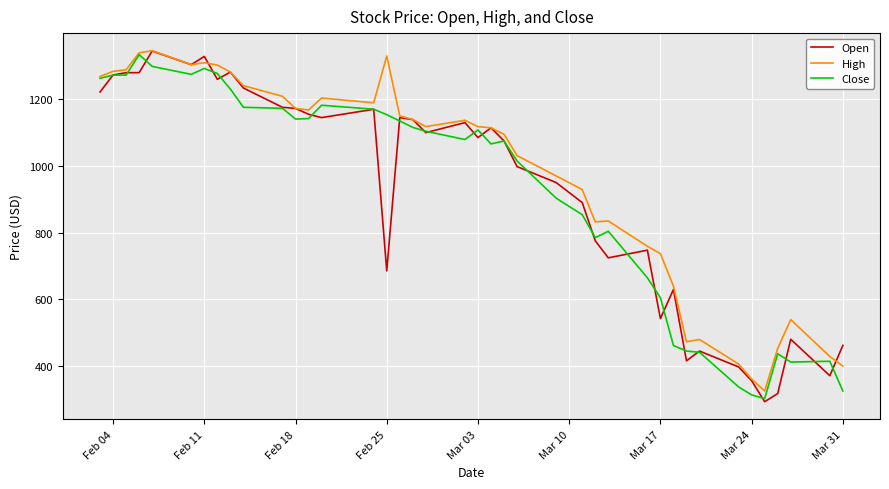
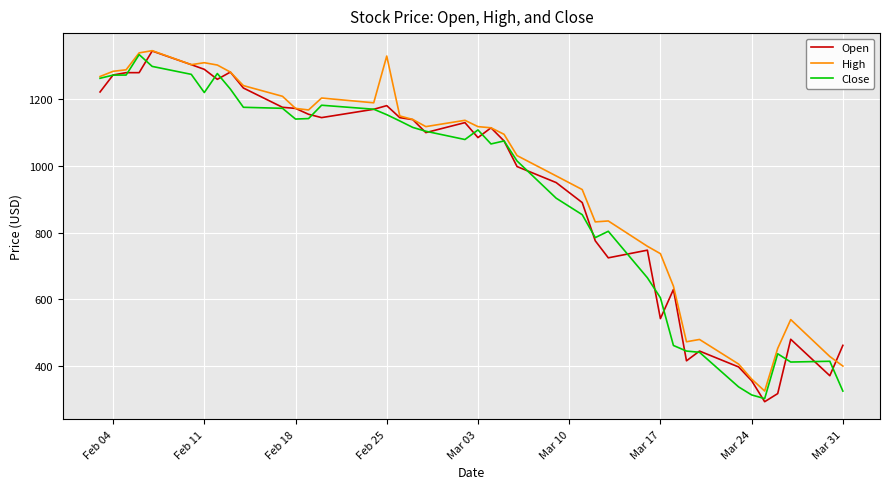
Open, Feb 11: 1330 -> 1290
Close, Feb 11: 1290 -> 1220
Open, Feb 25: 680 -> 1180
